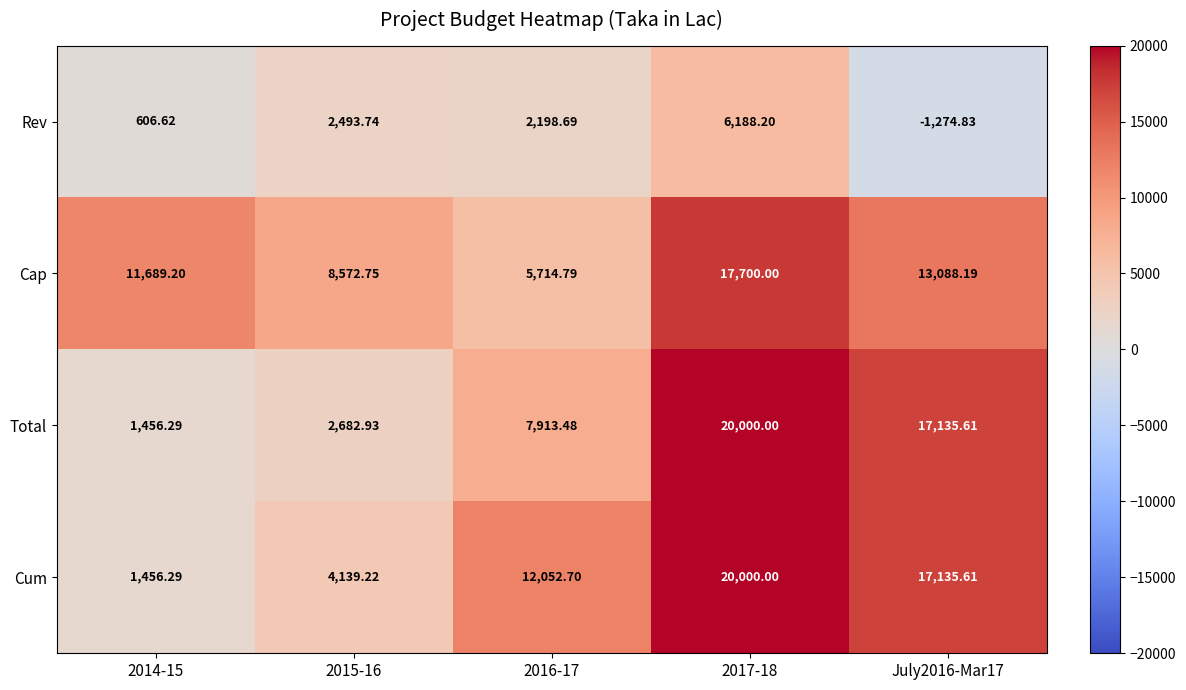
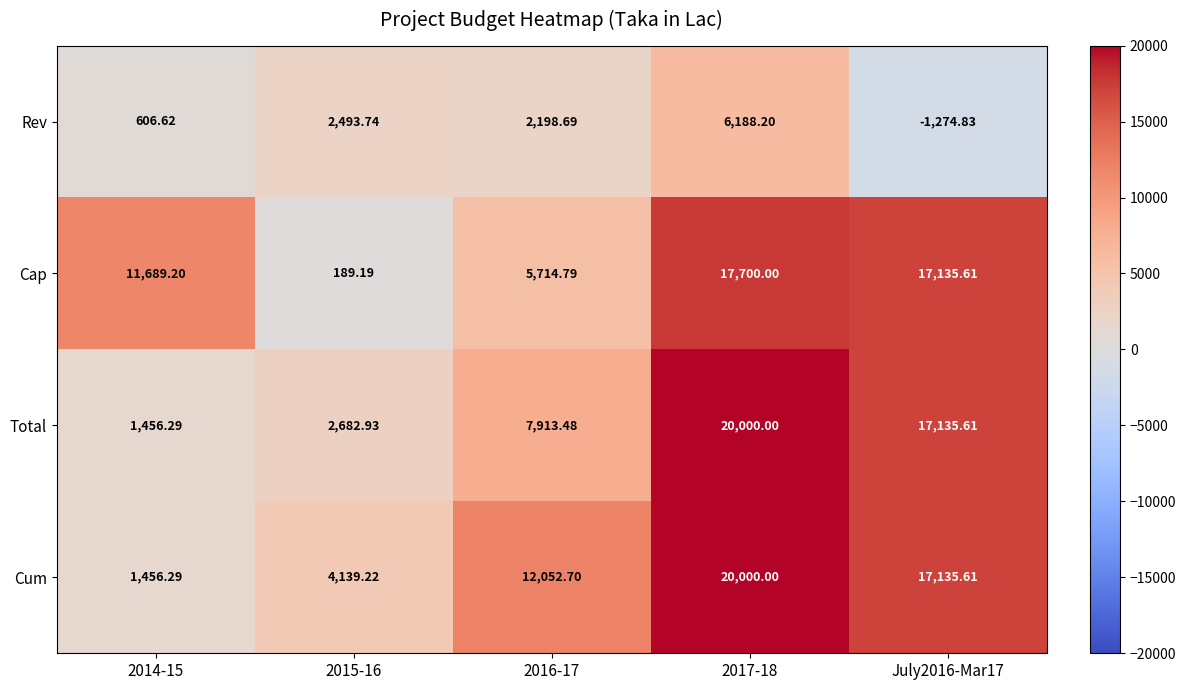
Cap, 2015-16: 8,572.75 -> 189.19
Cap, July2016-Mar17: 13,088.19 -> 17,135.61
